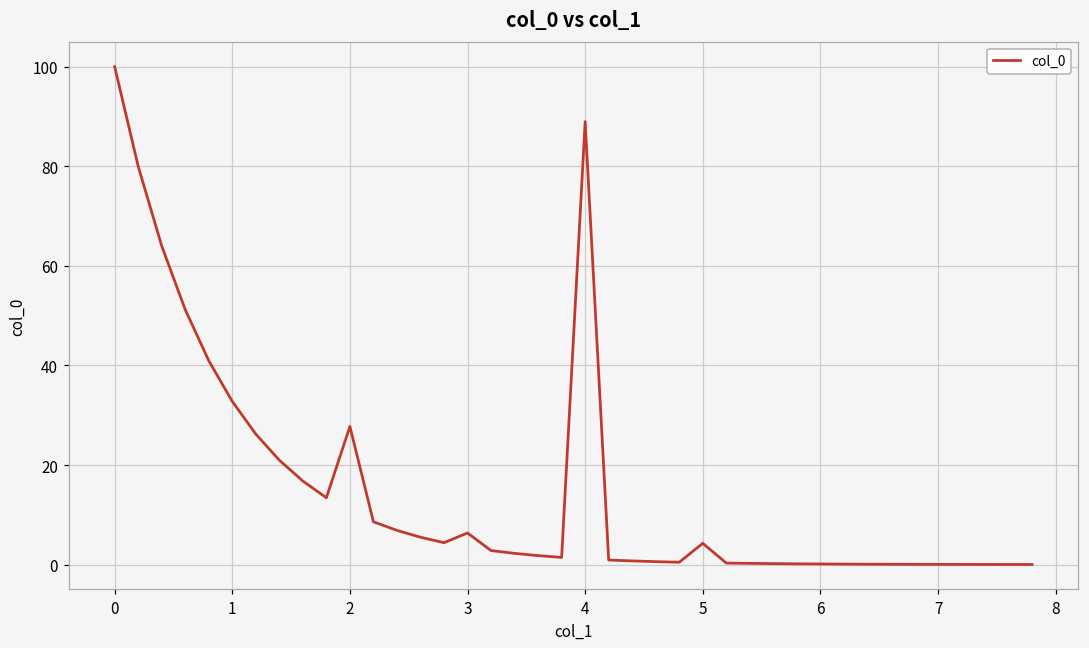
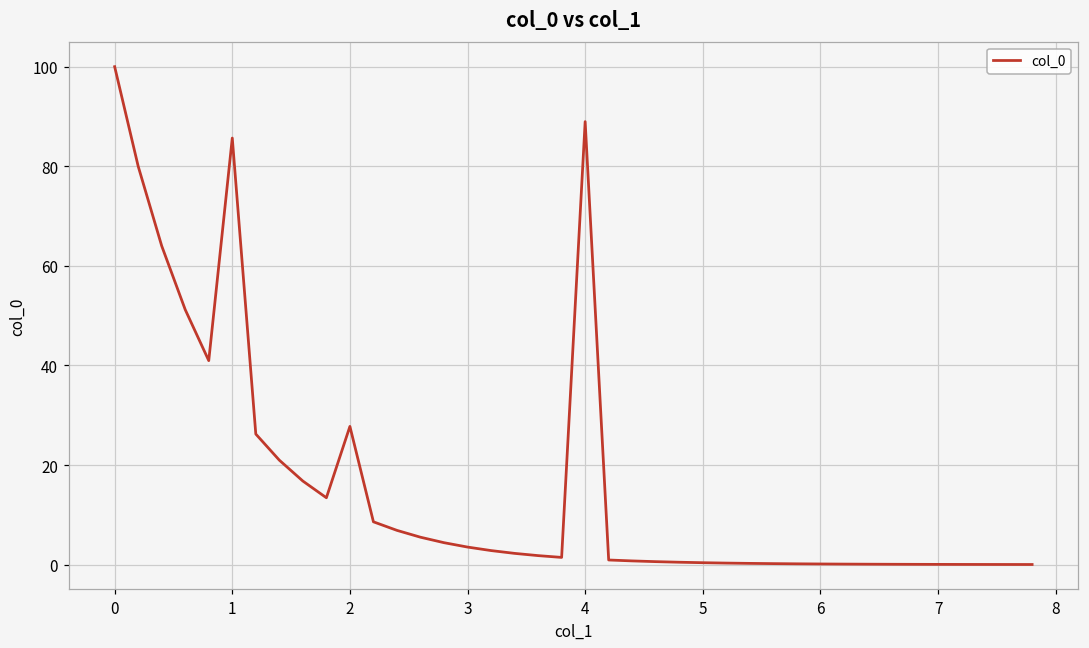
1: 33 -> 86
3: 6 -> 4
5: 4 -> 0
